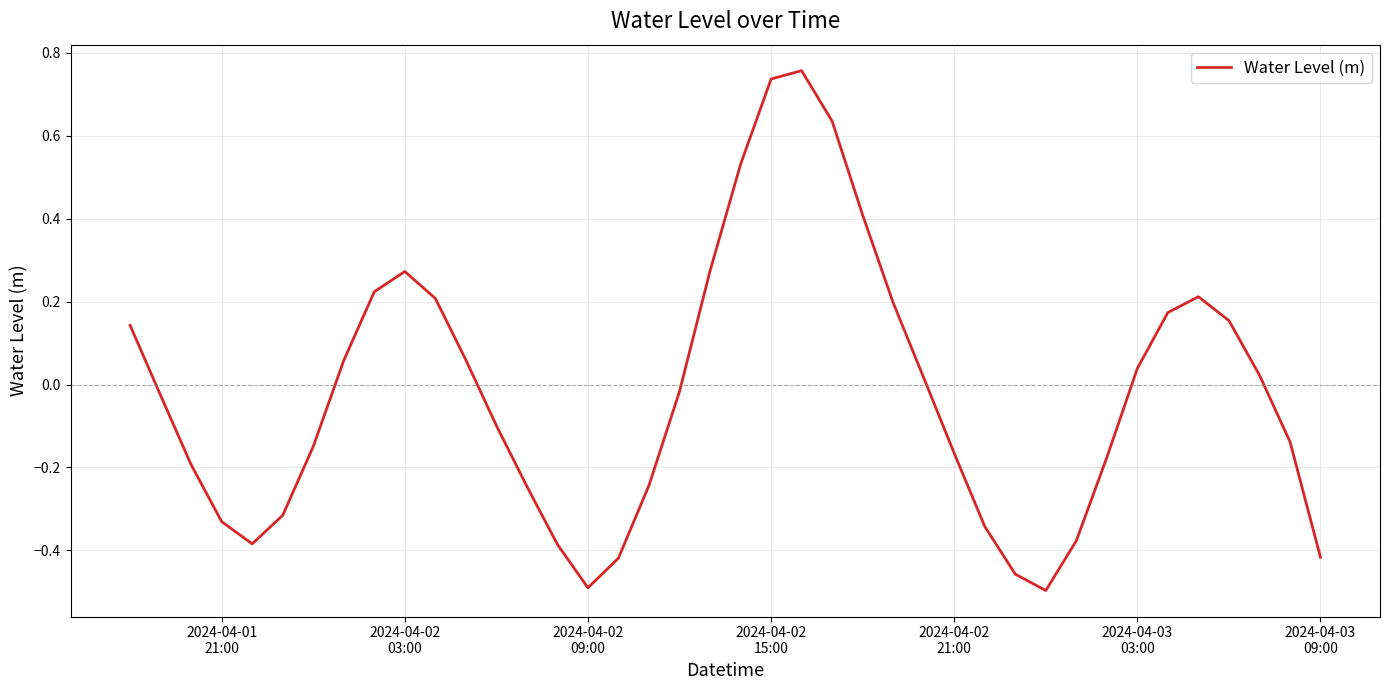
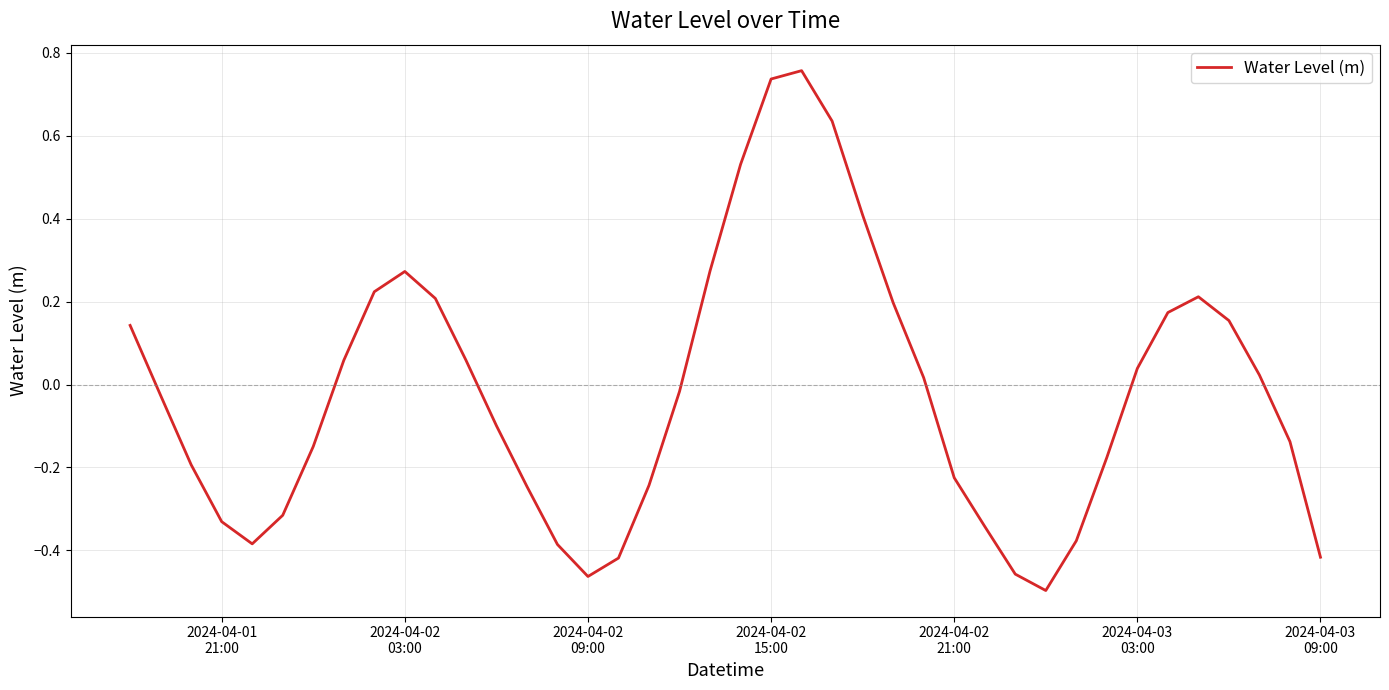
2024-04-02 09:00: -0.49 -> -0.46
2024-04-02 21:00: -0.17 -> -0.22
